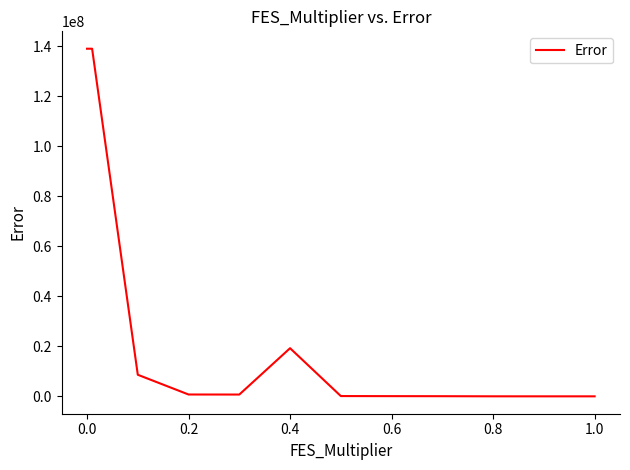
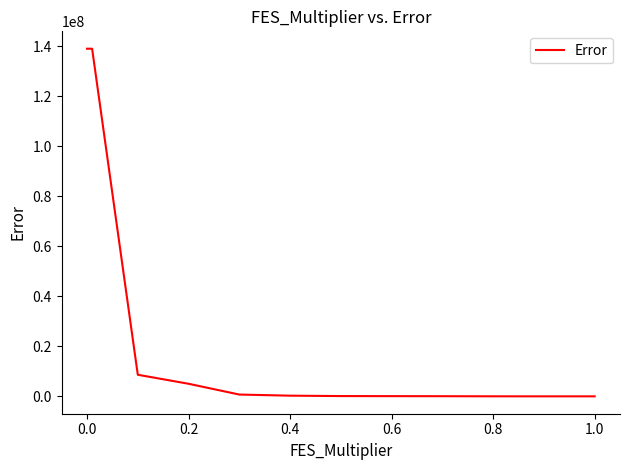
0.2: 1000000 -> 5000000
0.4: 19000000 -> 0
